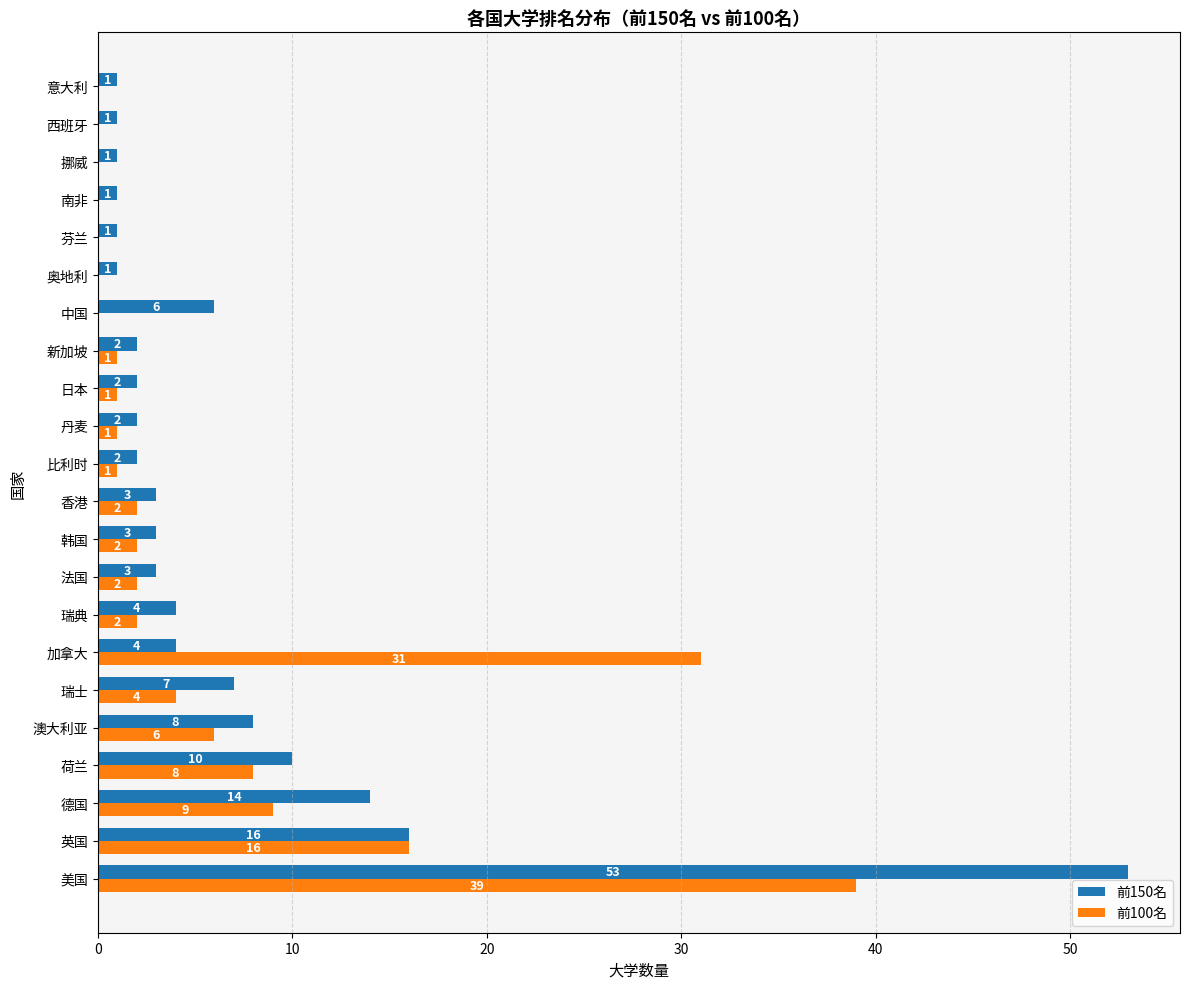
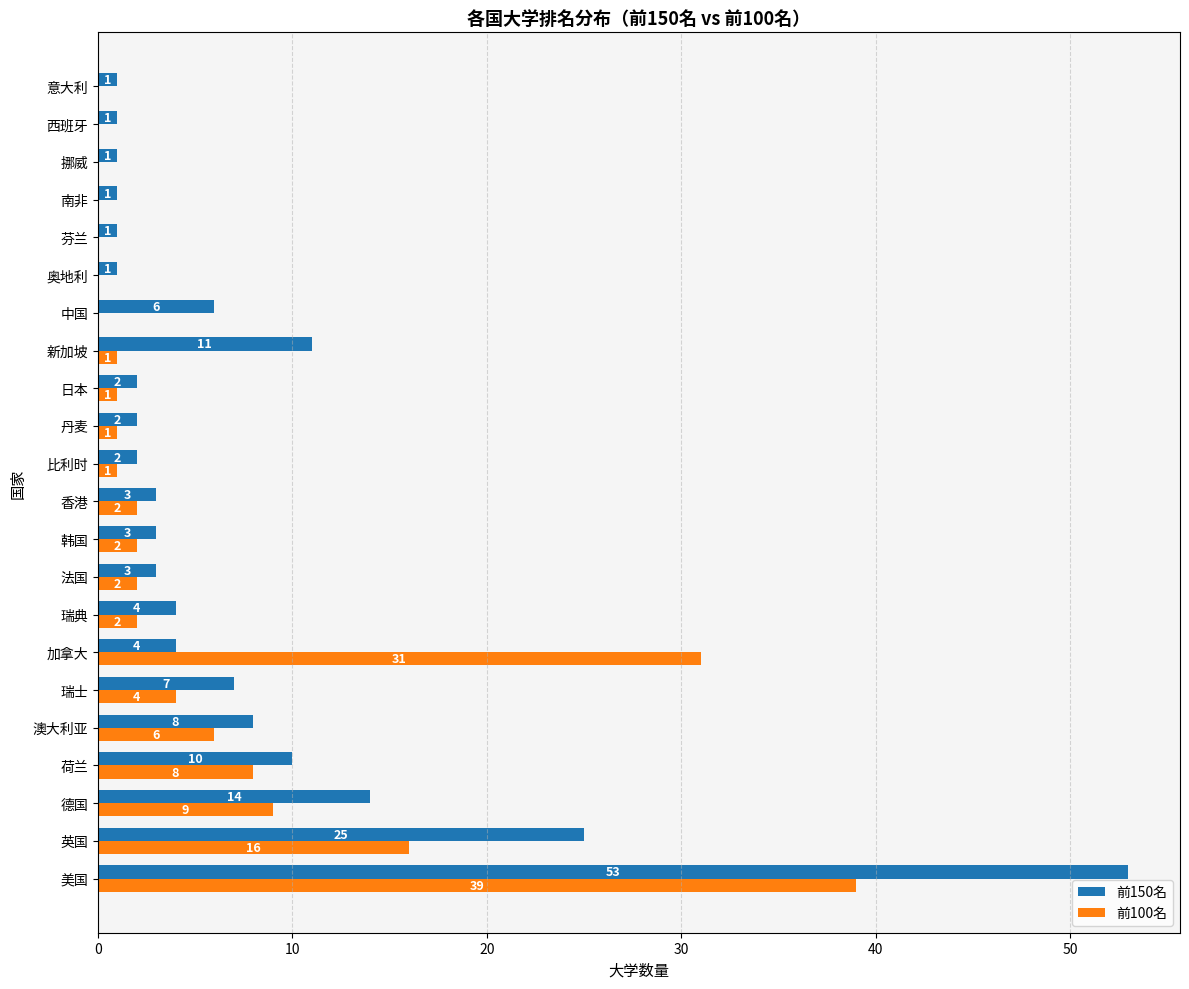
前150名, 新加坡: 2 -> 11
前150名, 英国: 16 -> 25
